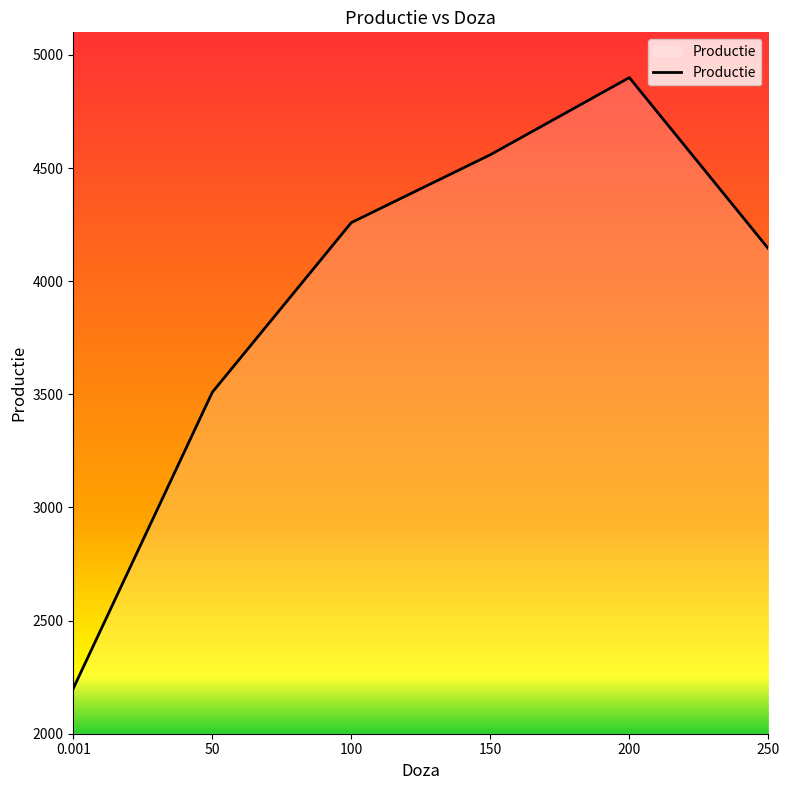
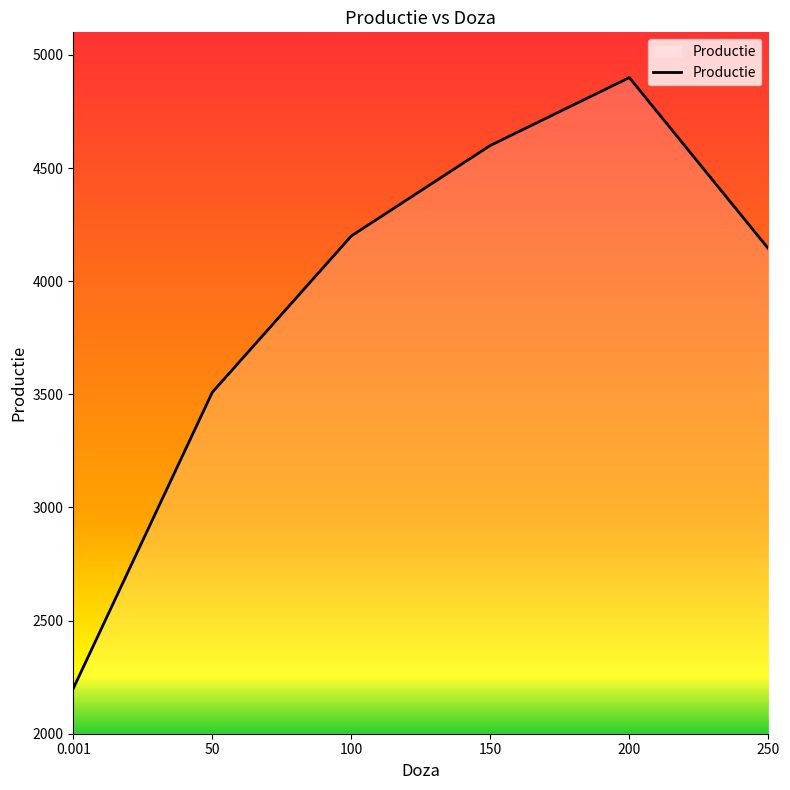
100: 4260 -> 4200
150: 4560 -> 4600
